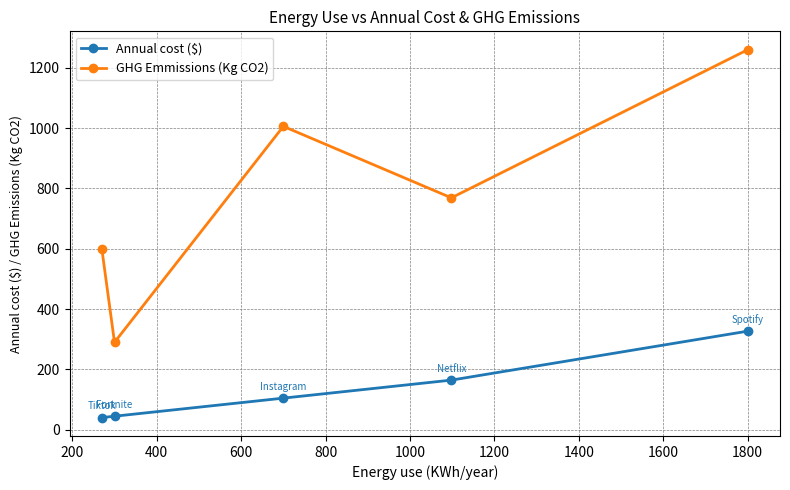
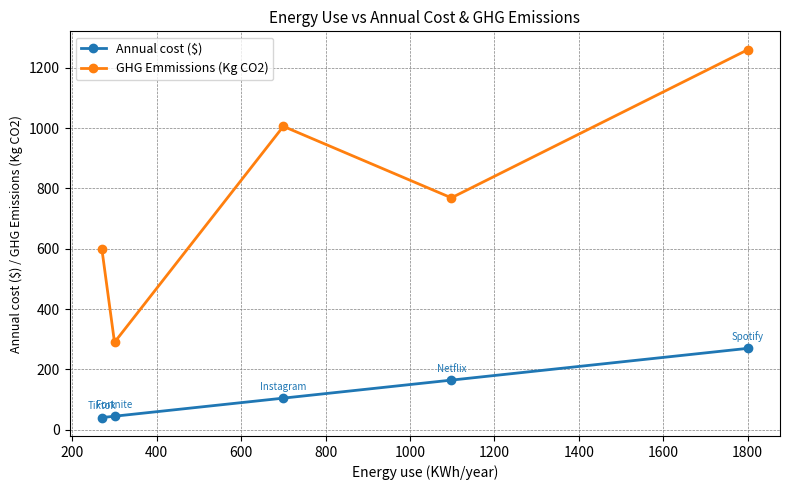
Annual cost ($), 1800: 330 -> 270
